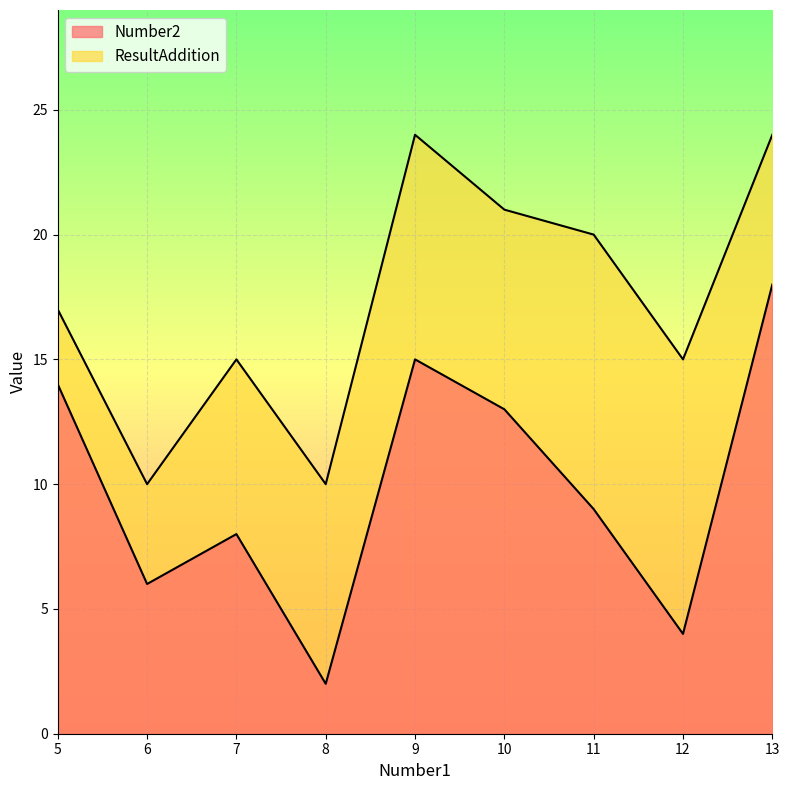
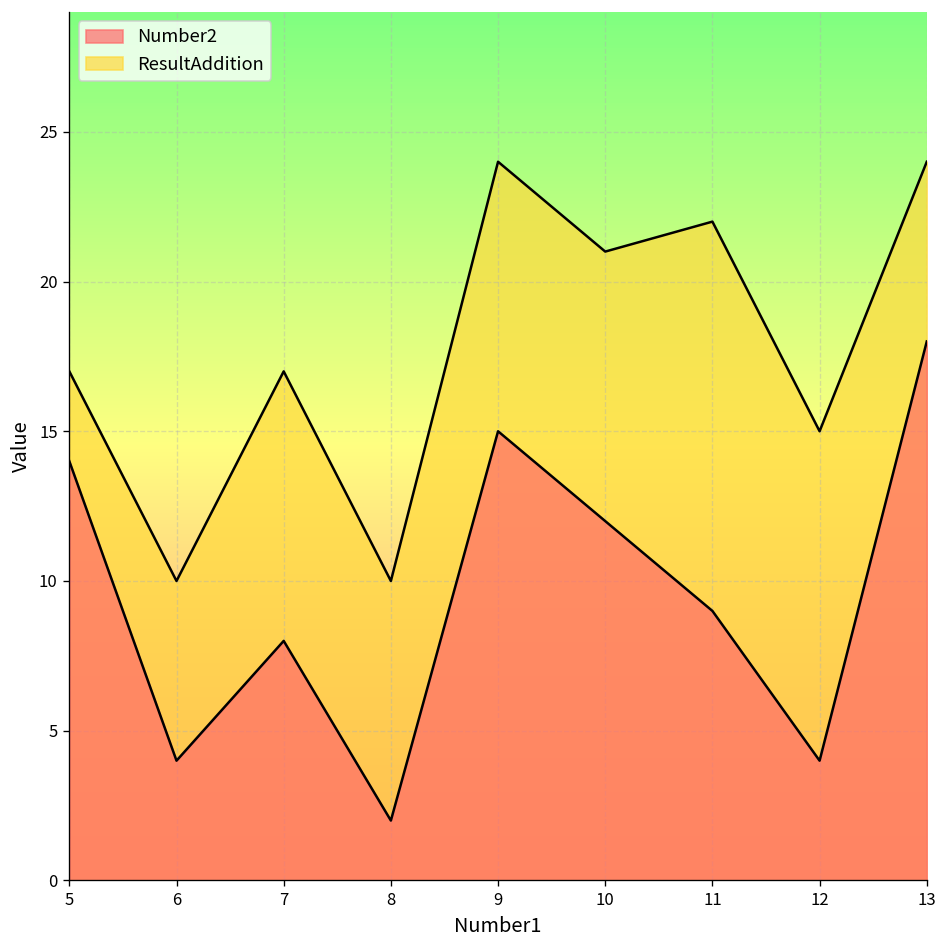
Number2, 6: 6 -> 4
ResultAddition, 7: 15 -> 17
Number2, 10: 13 -> 12
ResultAddition, 11: 20 -> 22
